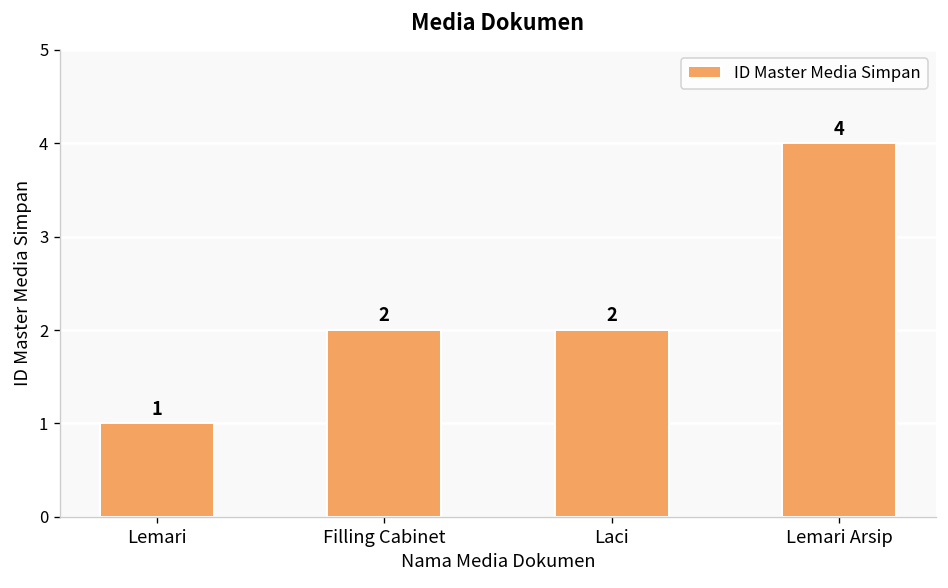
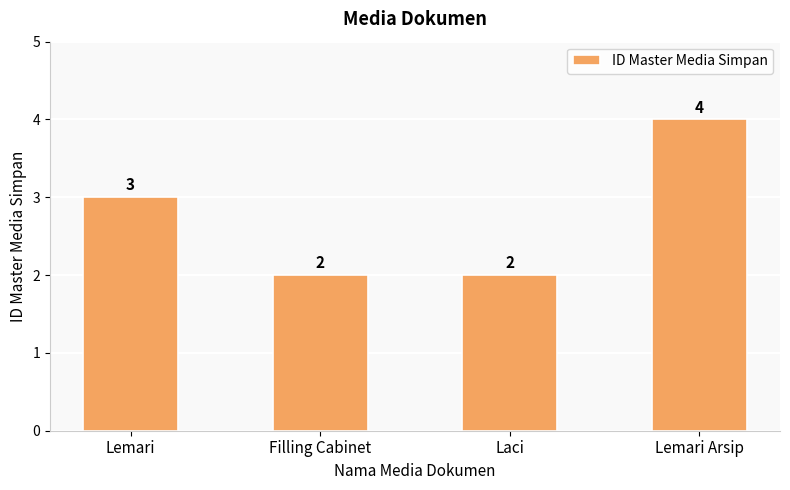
Lemari: 1 -> 3
